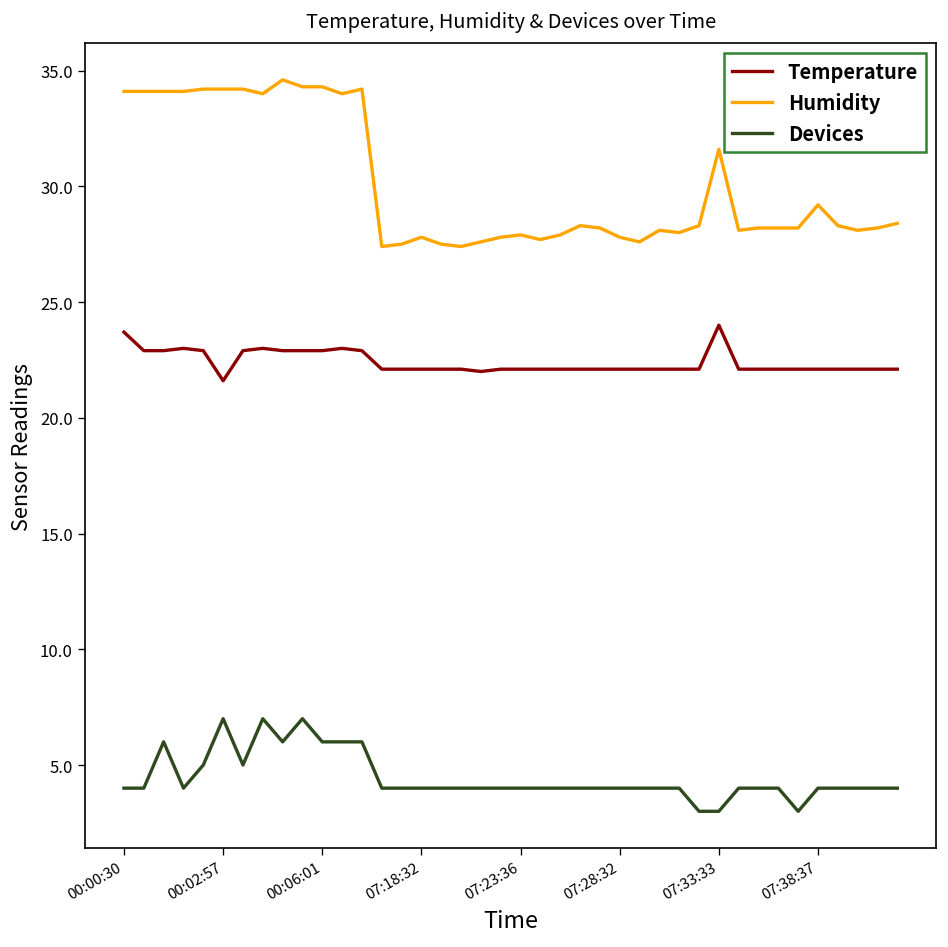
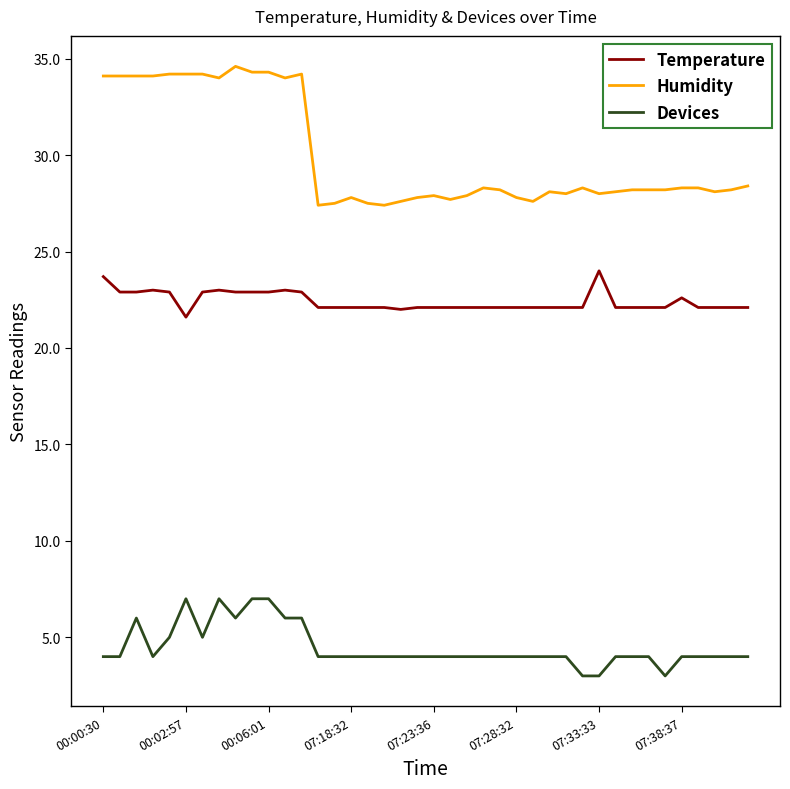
Devices, 00:06:01: 6 -> 7
Humidity, 07:33:33: 31.6 -> 28.0
Temperature, 07:38:37: 22.1 -> 22.6
Humidity, 07:38:37: 29.2 -> 28.3
